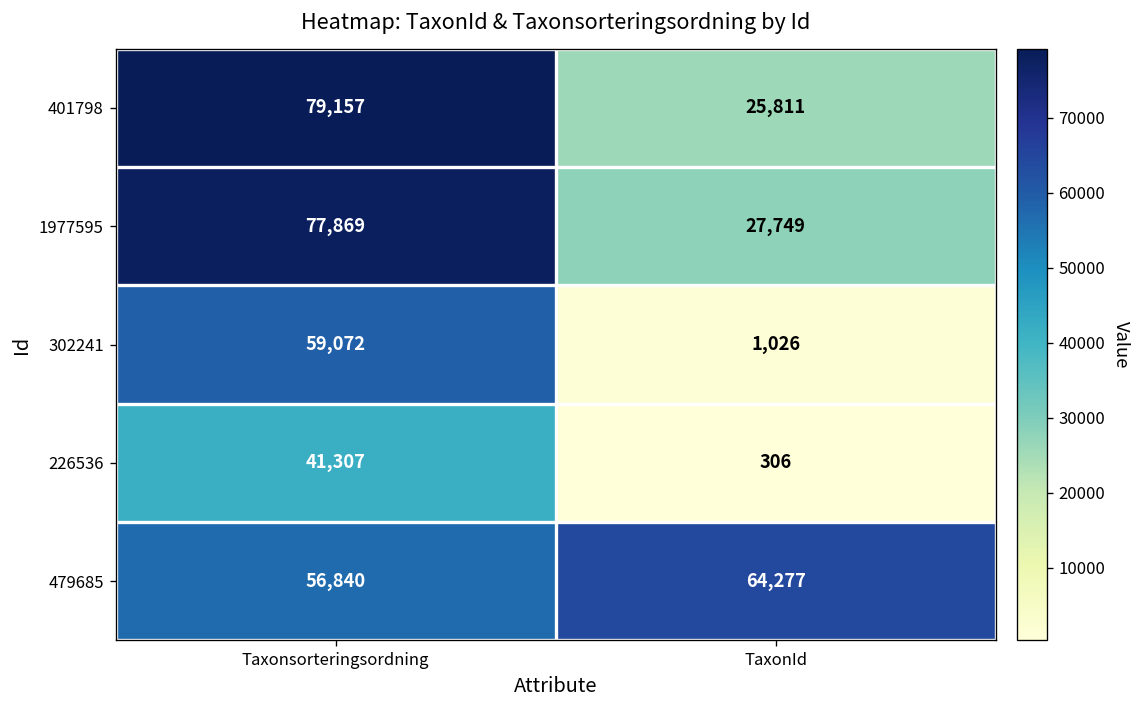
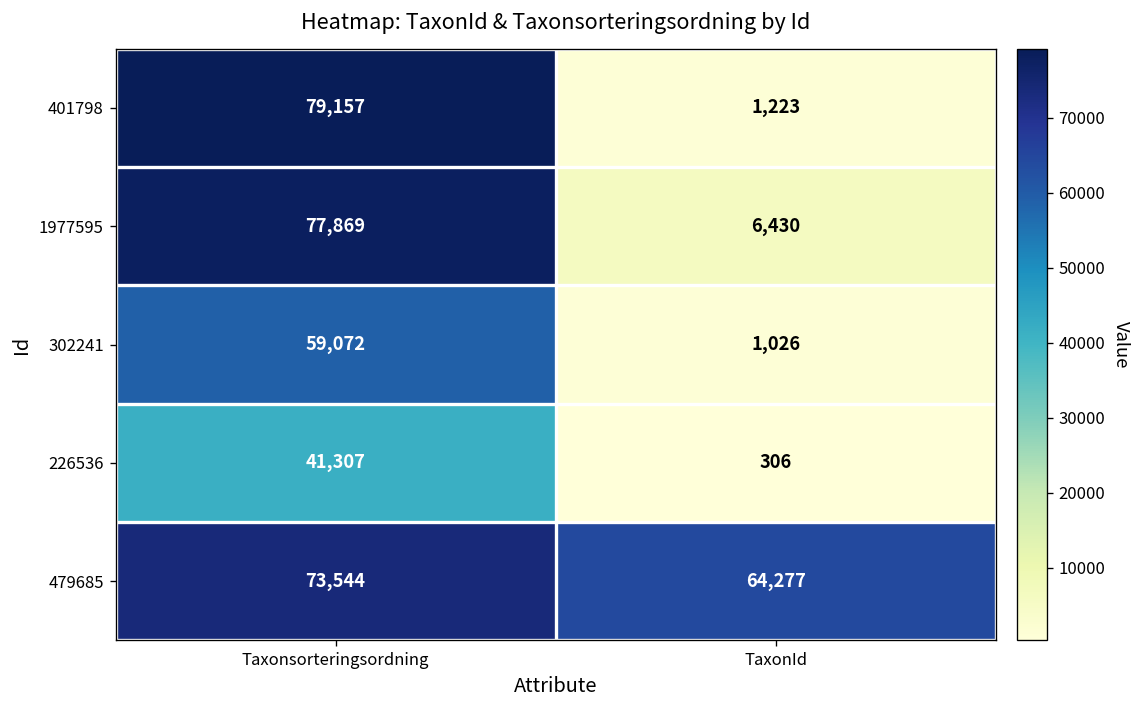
401798, TaxonId: 25,811 -> 1,223
1977595, TaxonId: 27,749 -> 6,430
479685, Taxonsorteringsordning: 56,840 -> 73,544
